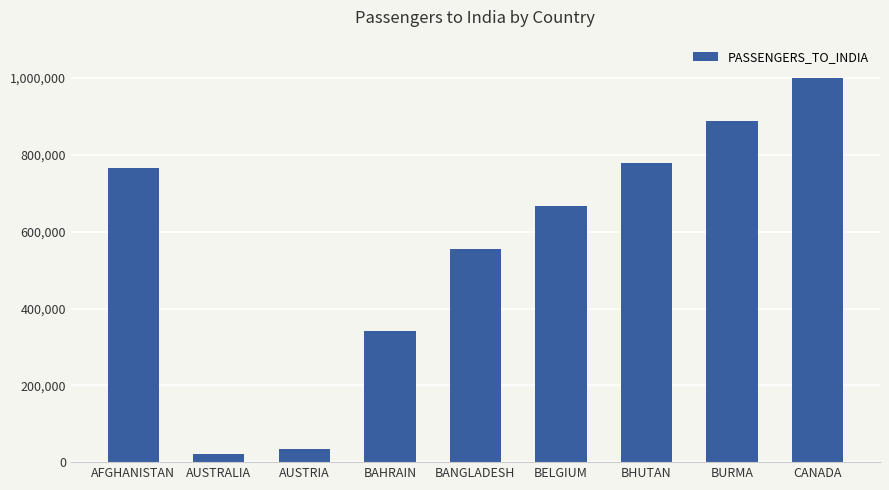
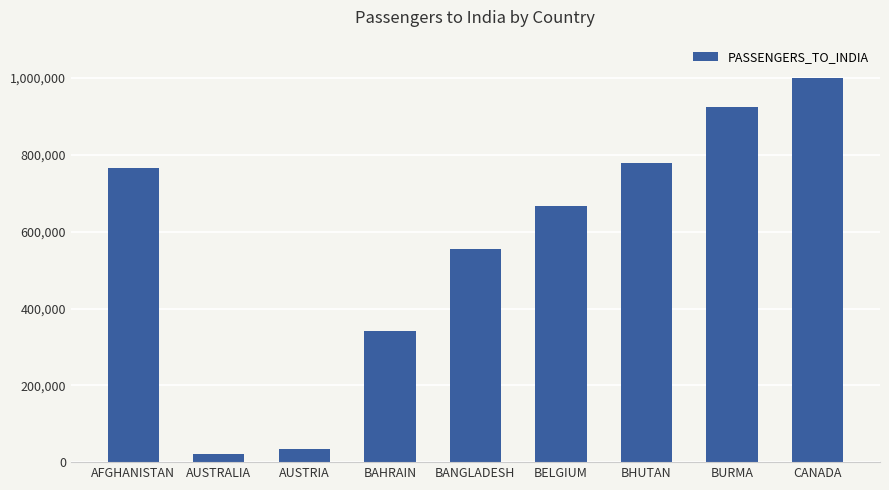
BURMA: 890,000 -> 930,000
